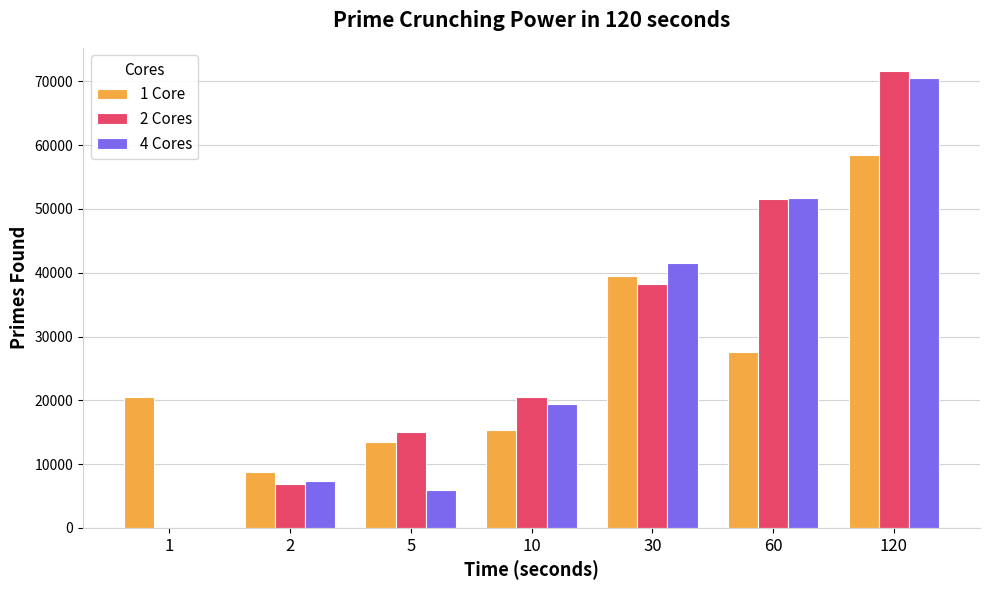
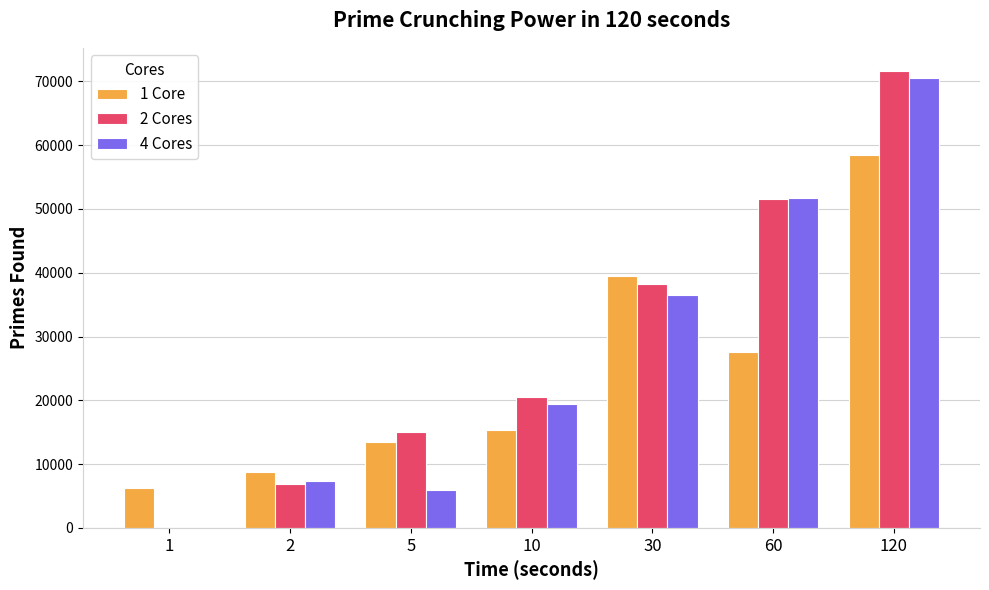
1 Core, 1: 20000 -> 6000
4 Cores, 30: 41000 -> 36000
